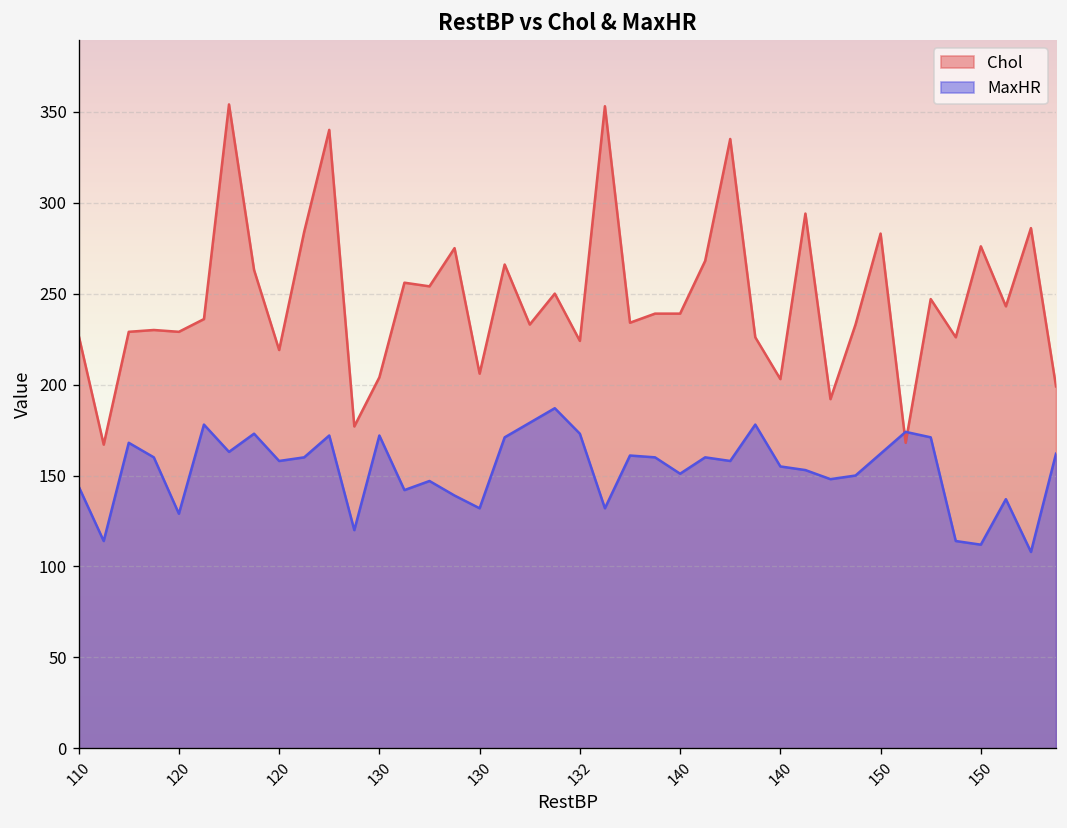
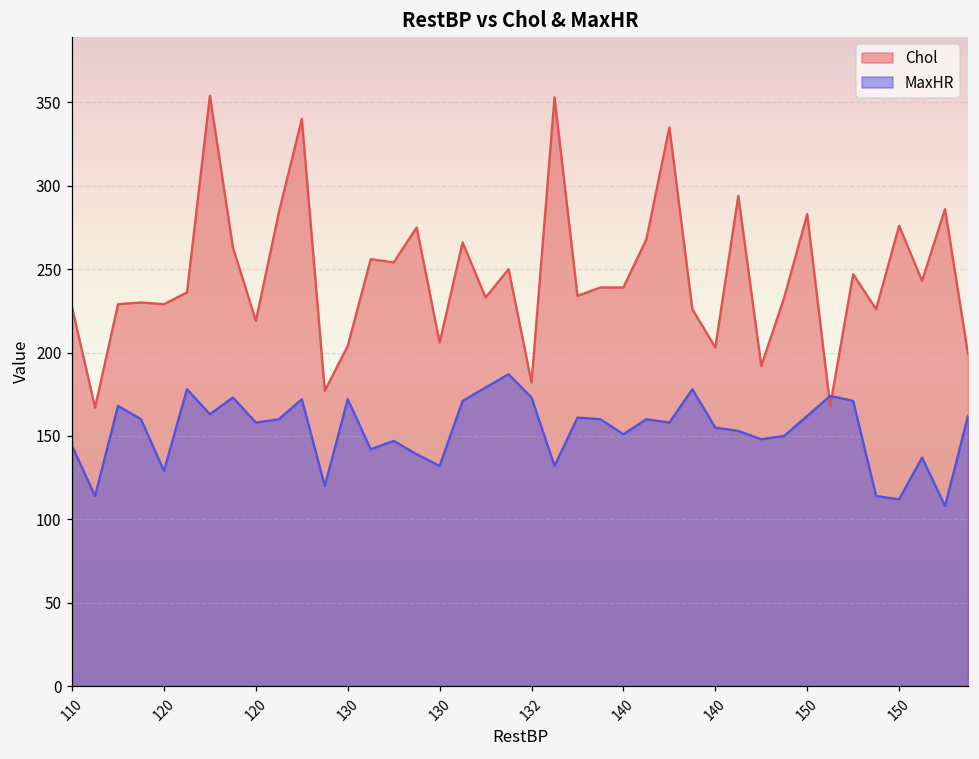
Chol, 132: 224 -> 182
